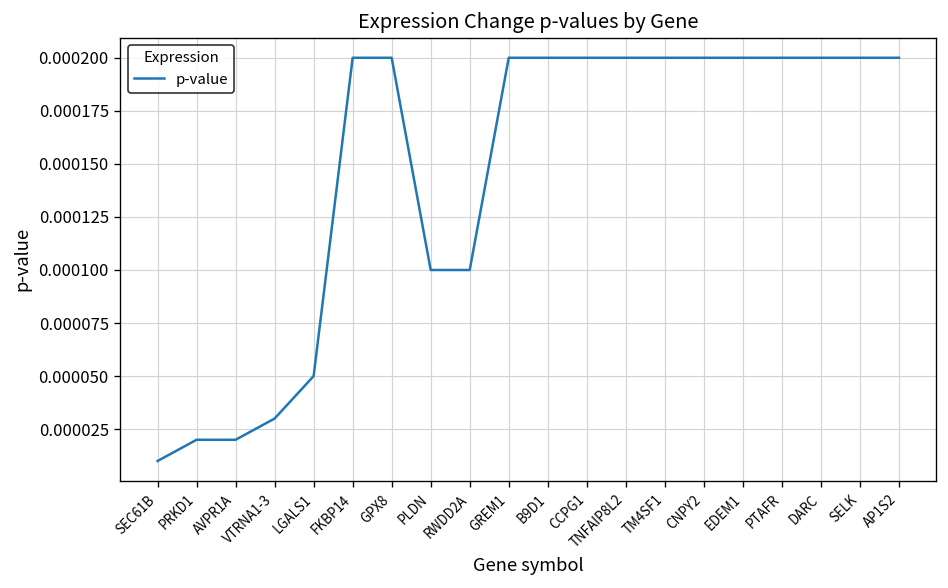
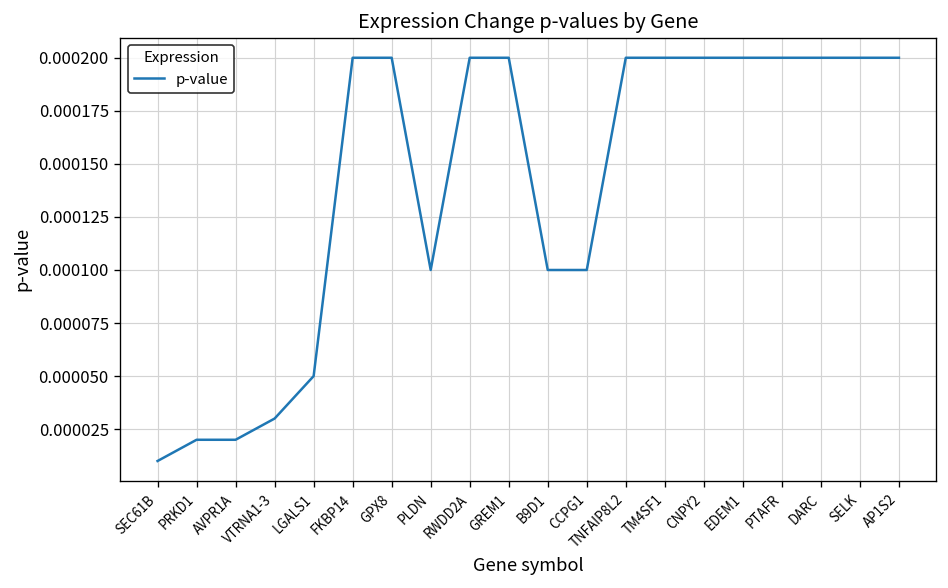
RWDD2A: 0.0001 -> 0.0002
B9D1: 0.0002 -> 0.0001
CCPG1: 0.0002 -> 0.0001
